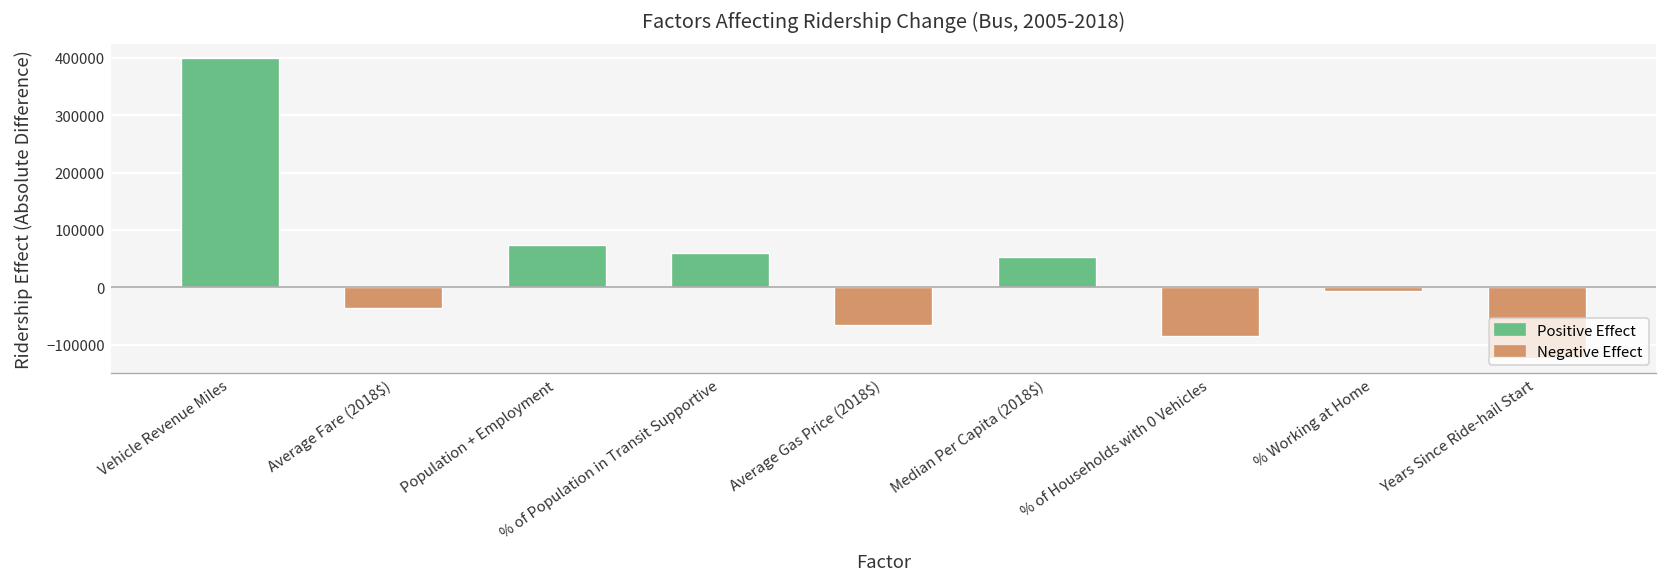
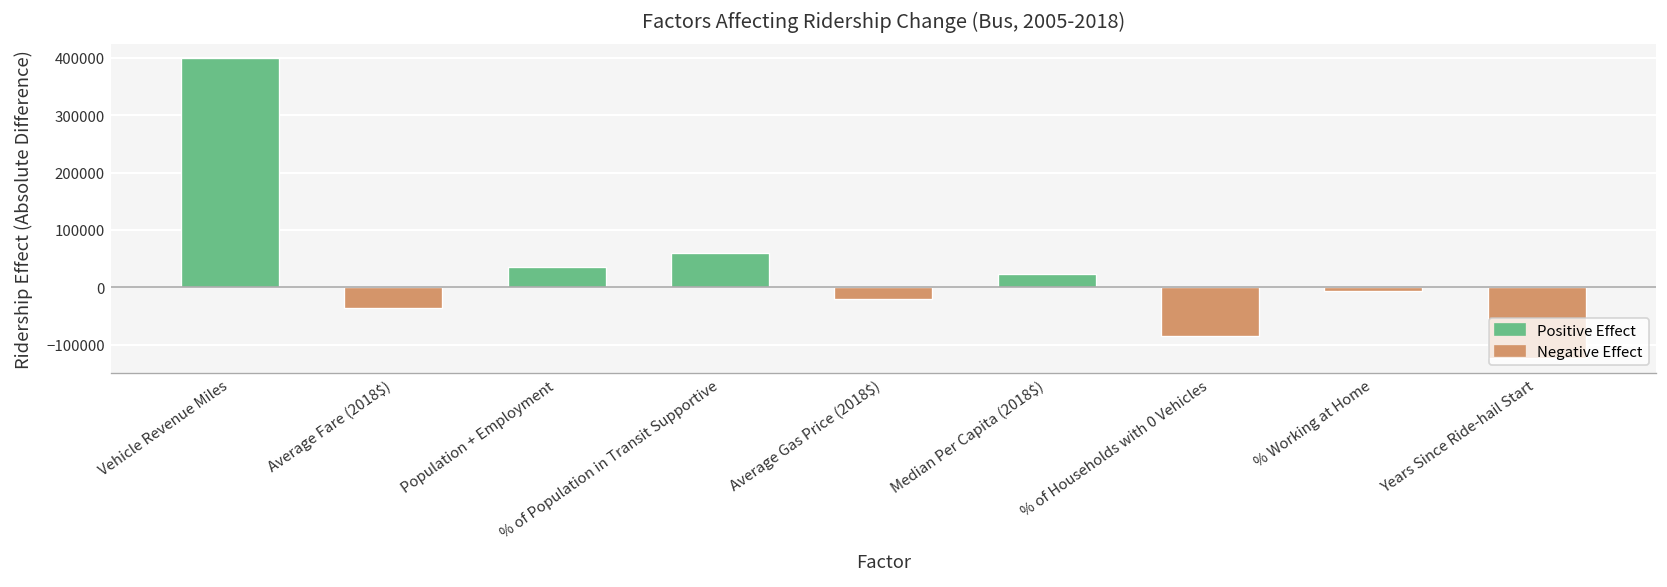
Population + Employment: 70000 -> 40000
Average Gas Price (2018$): -60000 -> -20000
Median Per Capita (2018$): 50000 -> 20000
